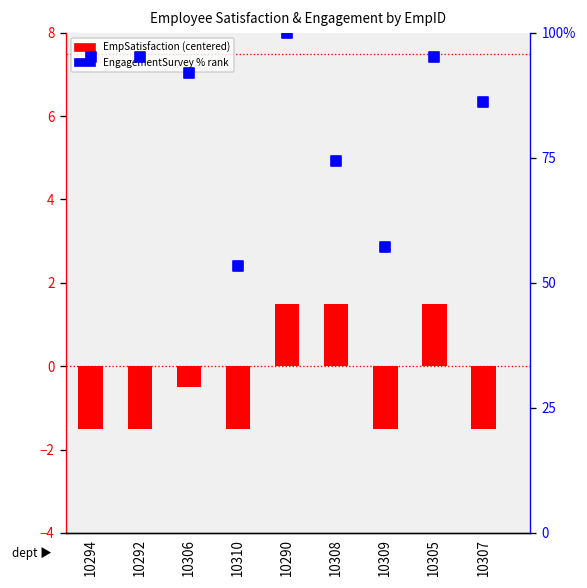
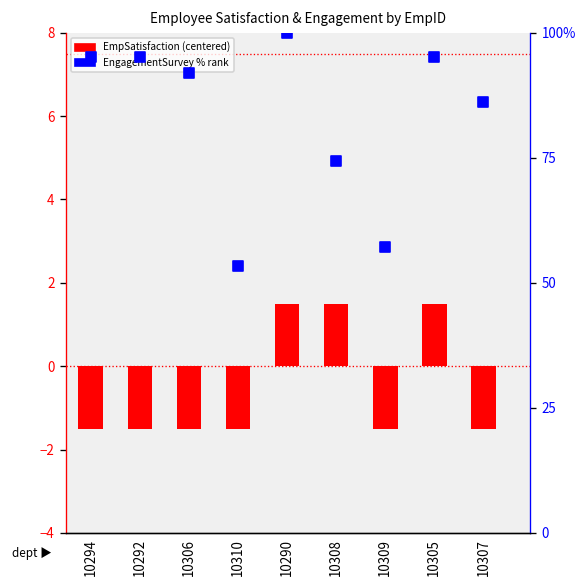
EmpSatisfaction (centered), 10306: -0.5 -> -1.5
